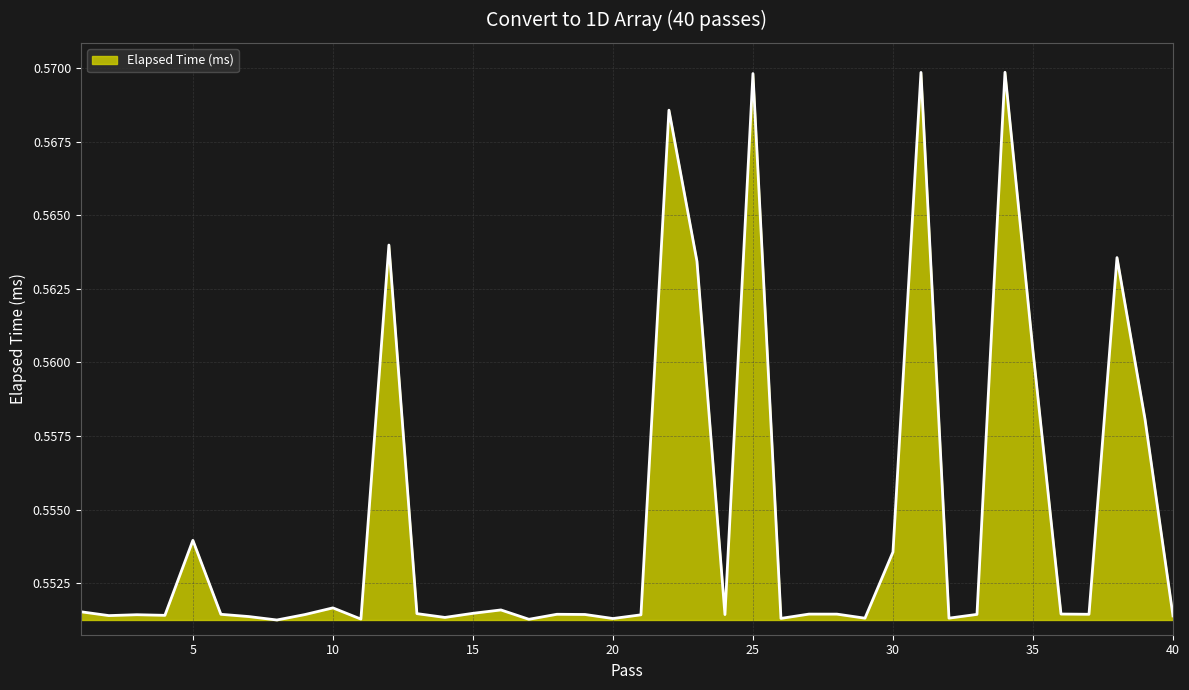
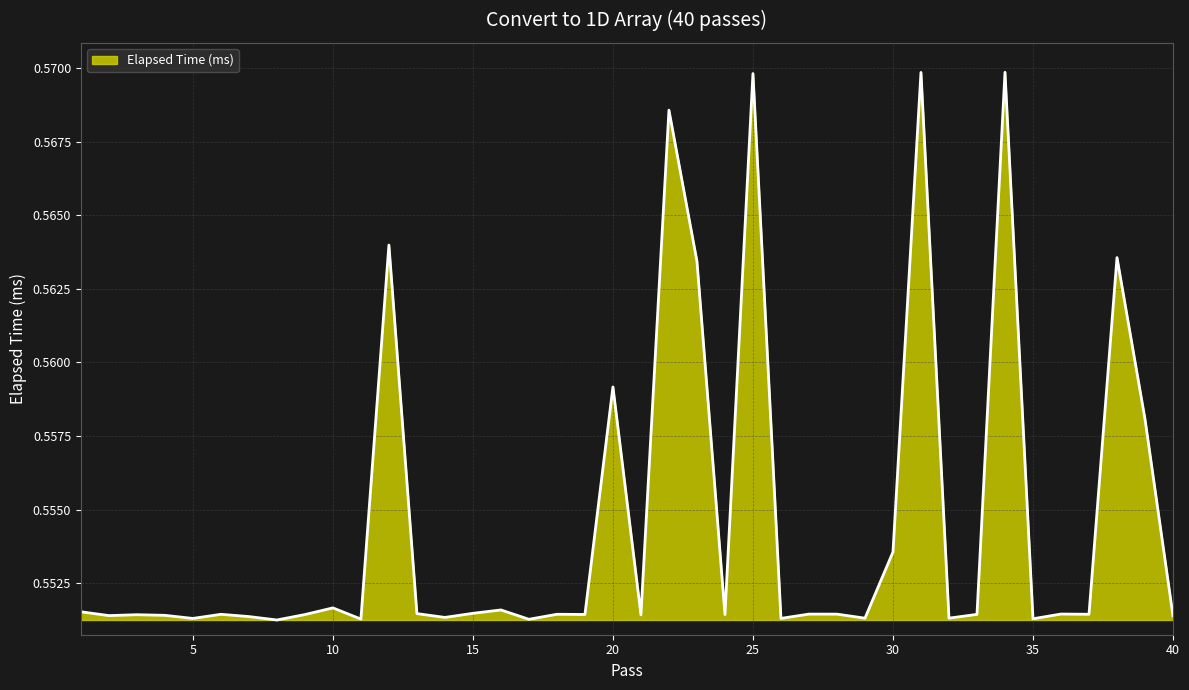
5: 0.5540 -> 0.5513
20: 0.5513 -> 0.5592
35: 0.5604 -> 0.5513
